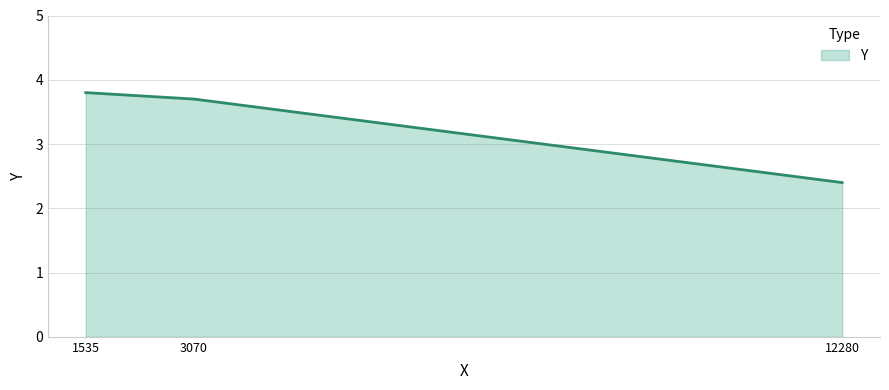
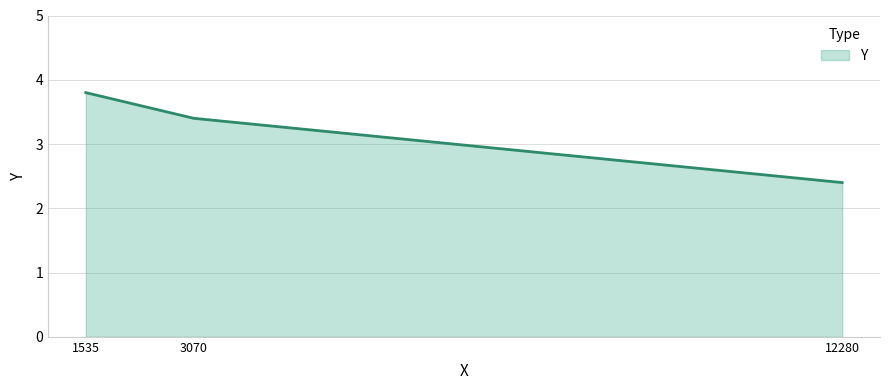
3070: 3.7 -> 3.4
